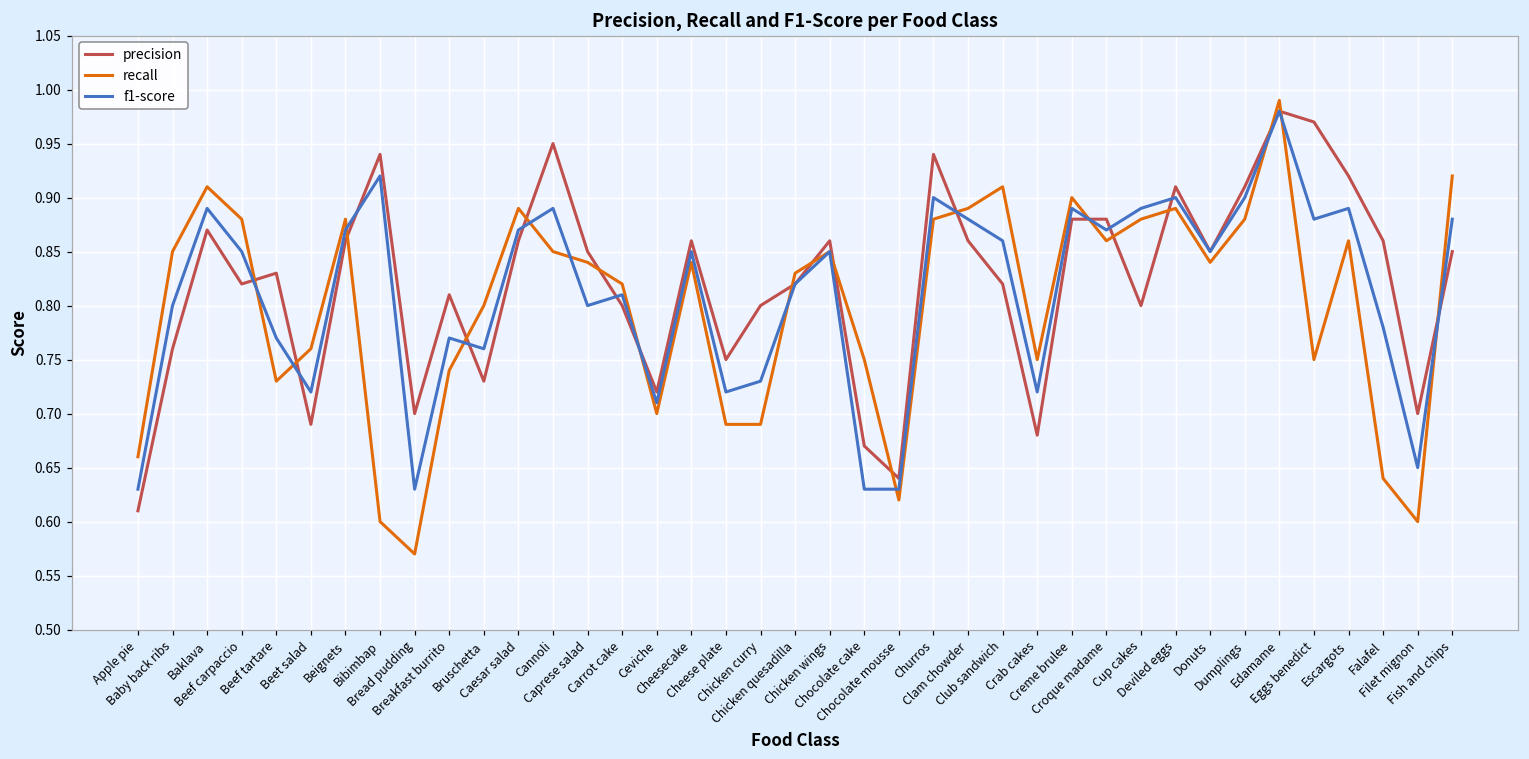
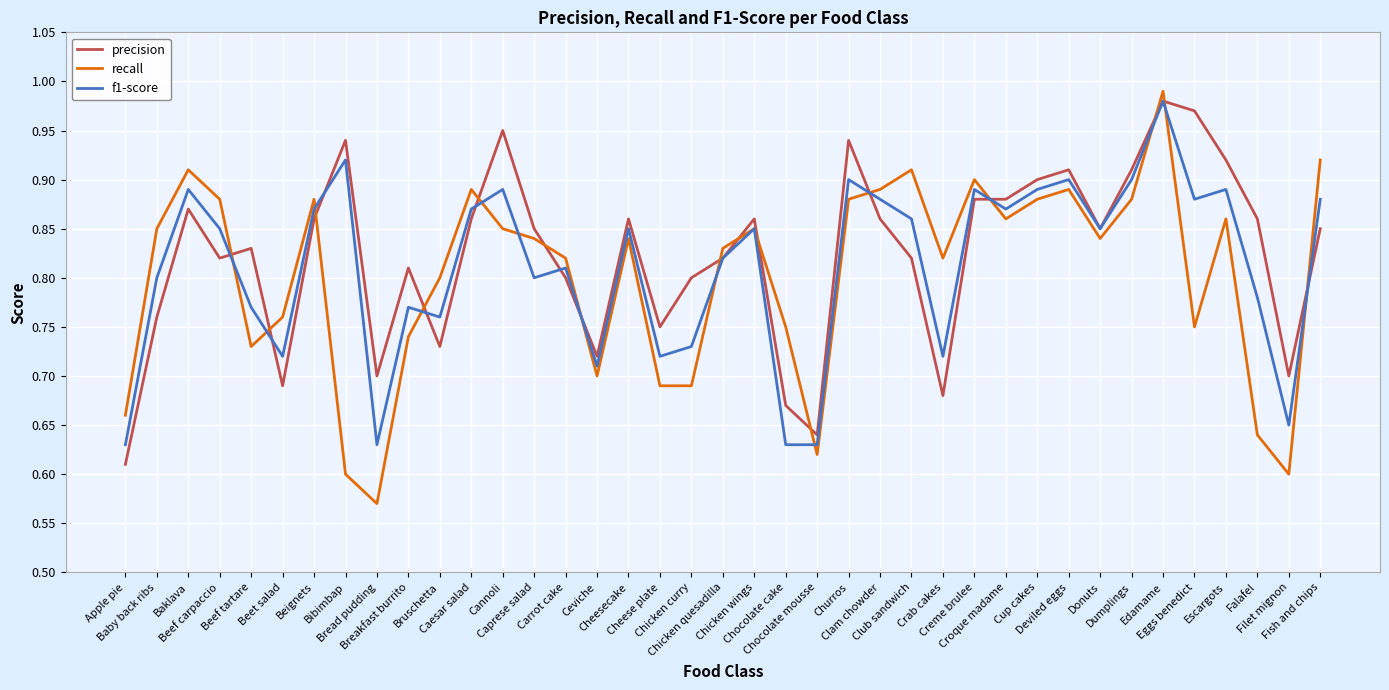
recall, Crab cakes: 0.75 -> 0.82
precision, Cup cakes: 0.8 -> 0.9
